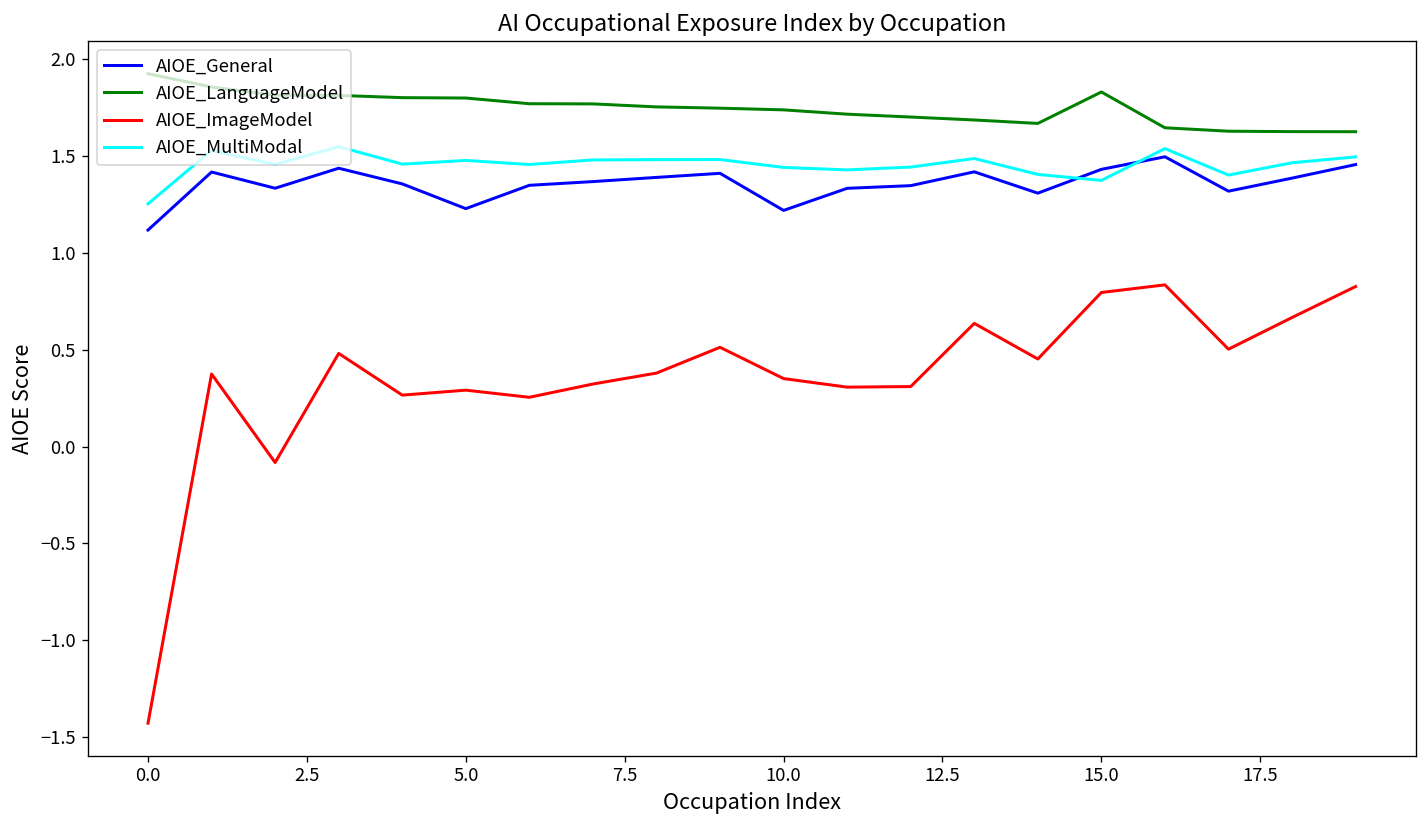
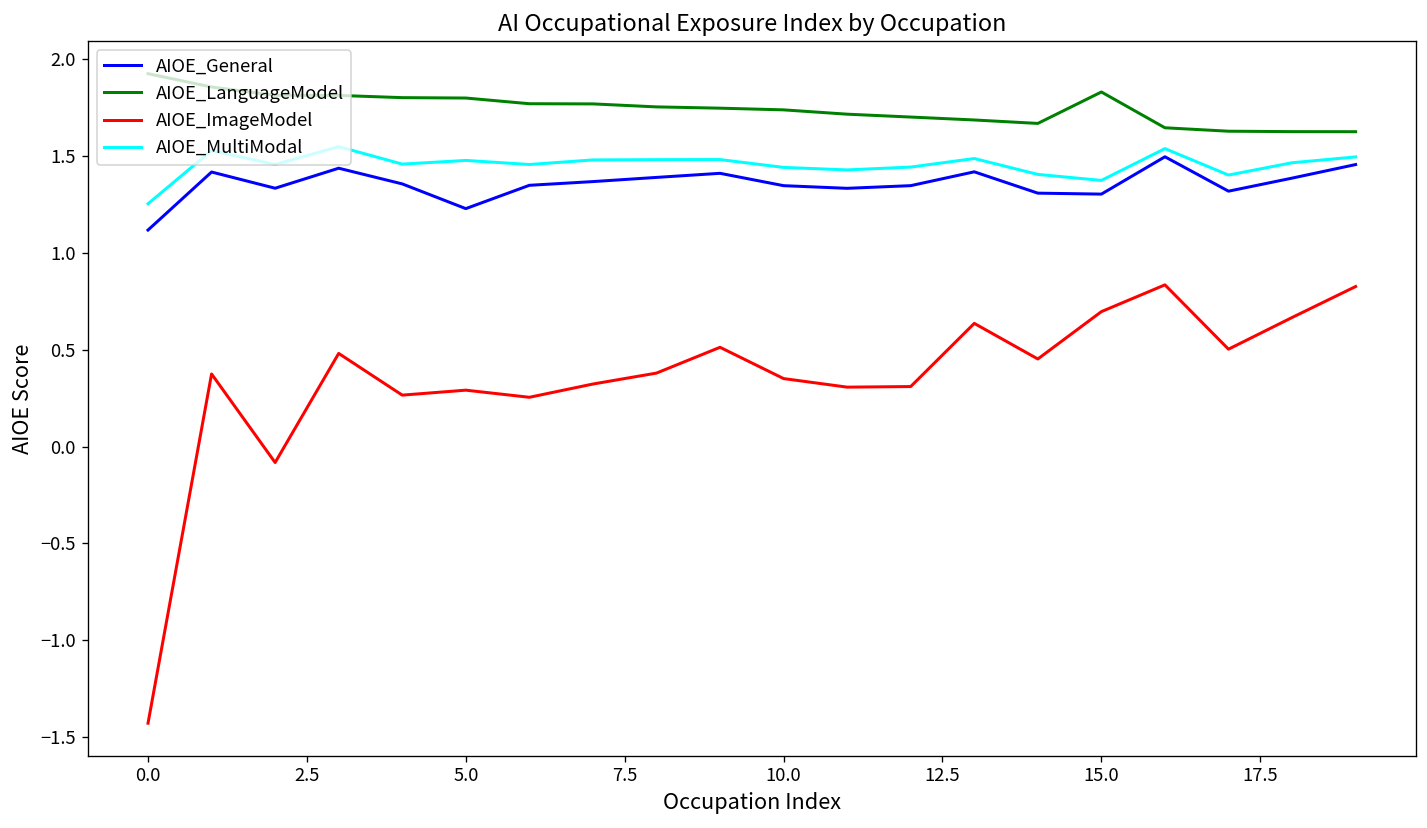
AIOE_General, 10.0: 1.22 -> 1.35
AIOE_General, 15.0: 1.43 -> 1.30
AIOE_ImageModel, 15.0: 0.80 -> 0.70
